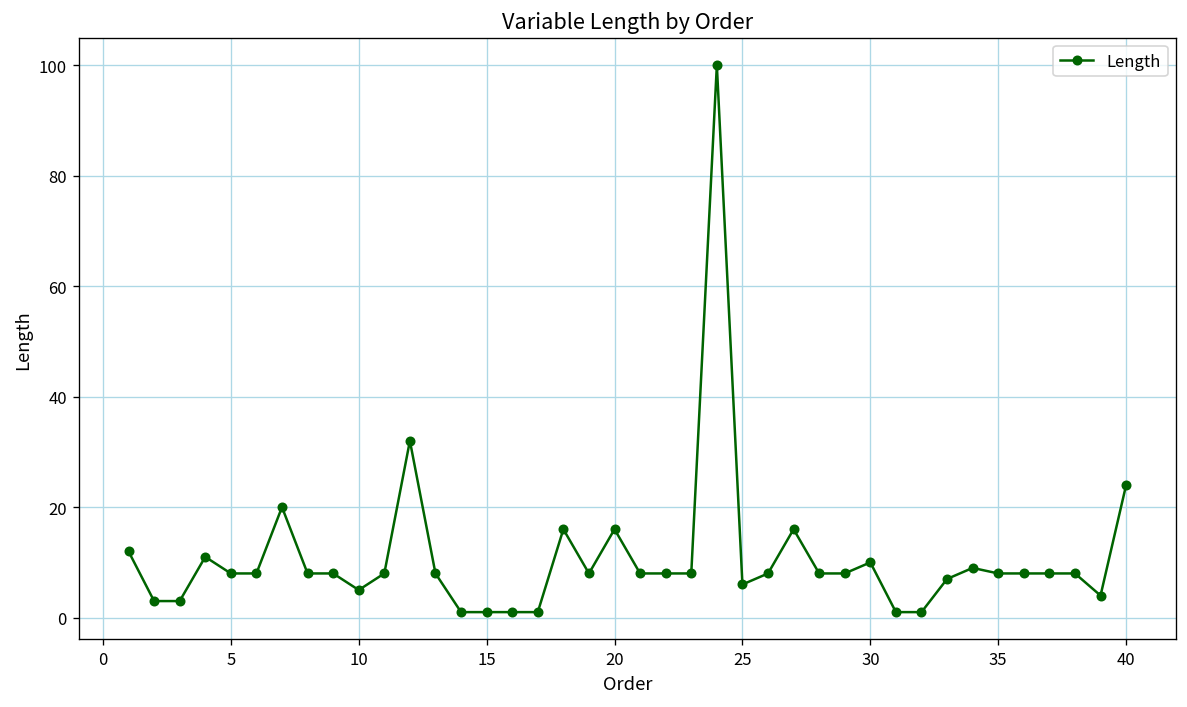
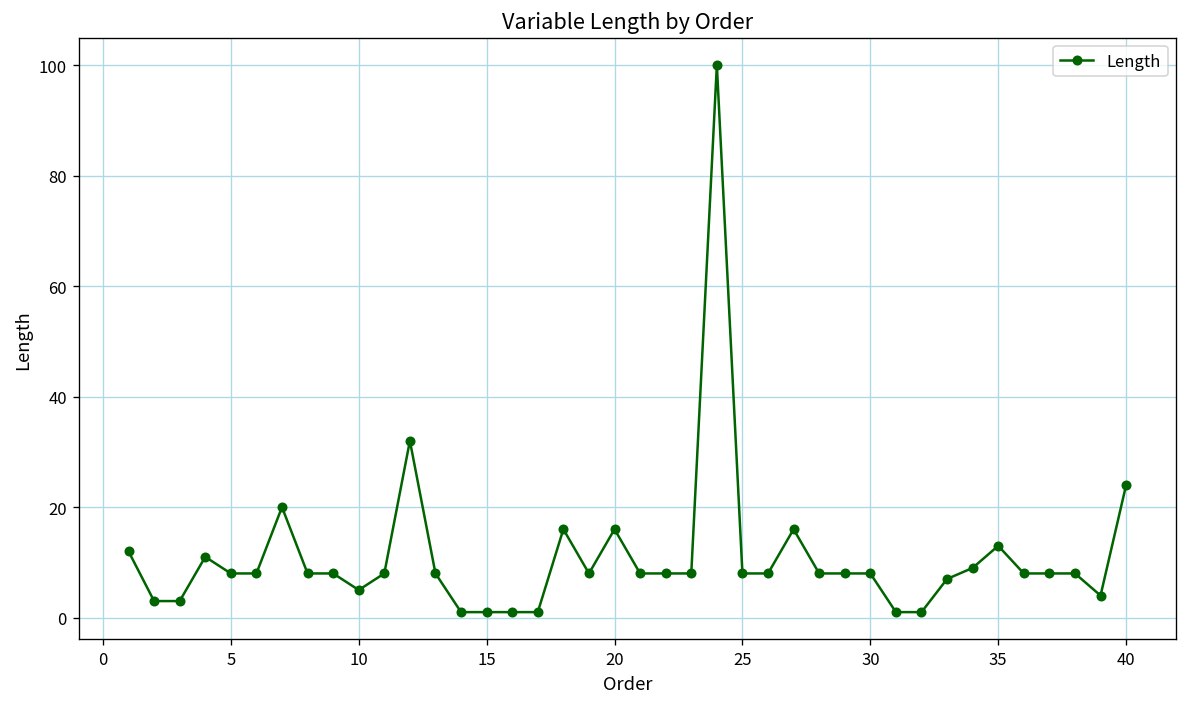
25: 6 -> 8
30: 10 -> 8
35: 8 -> 13
